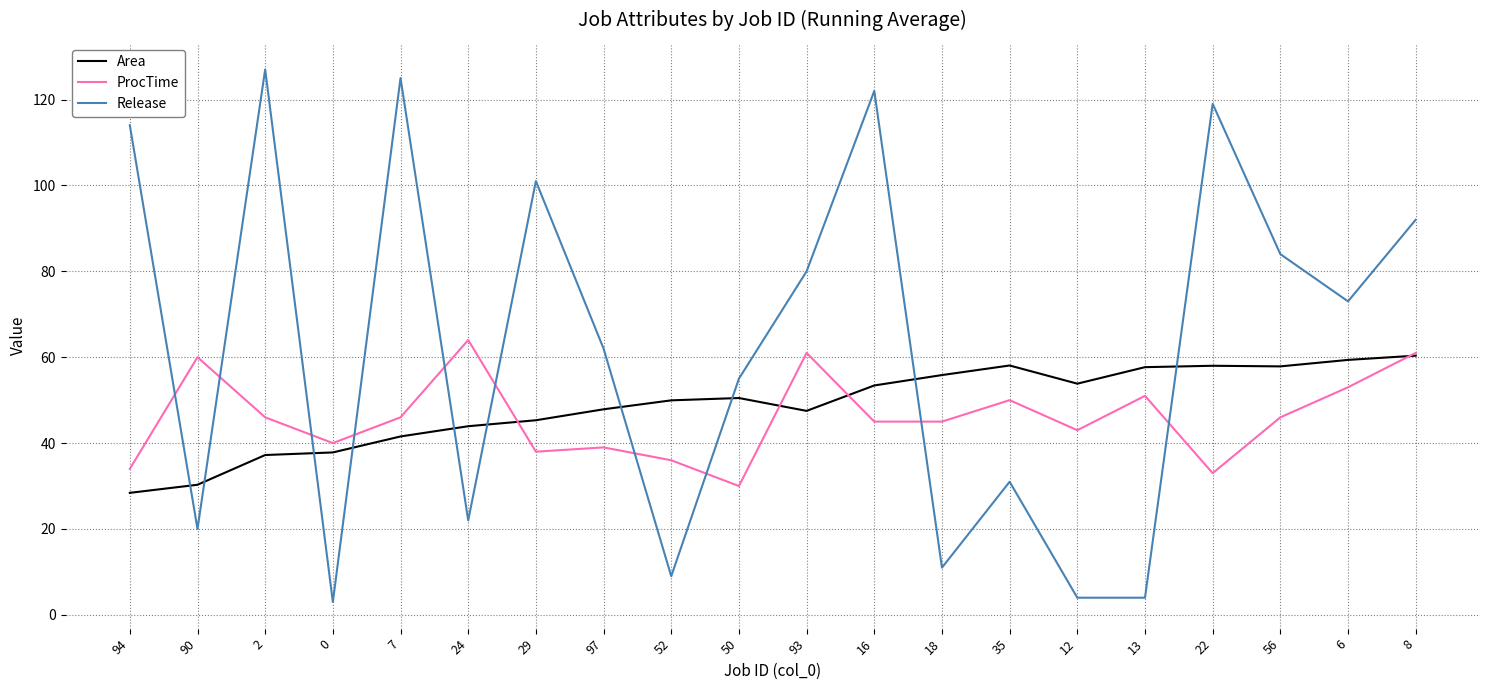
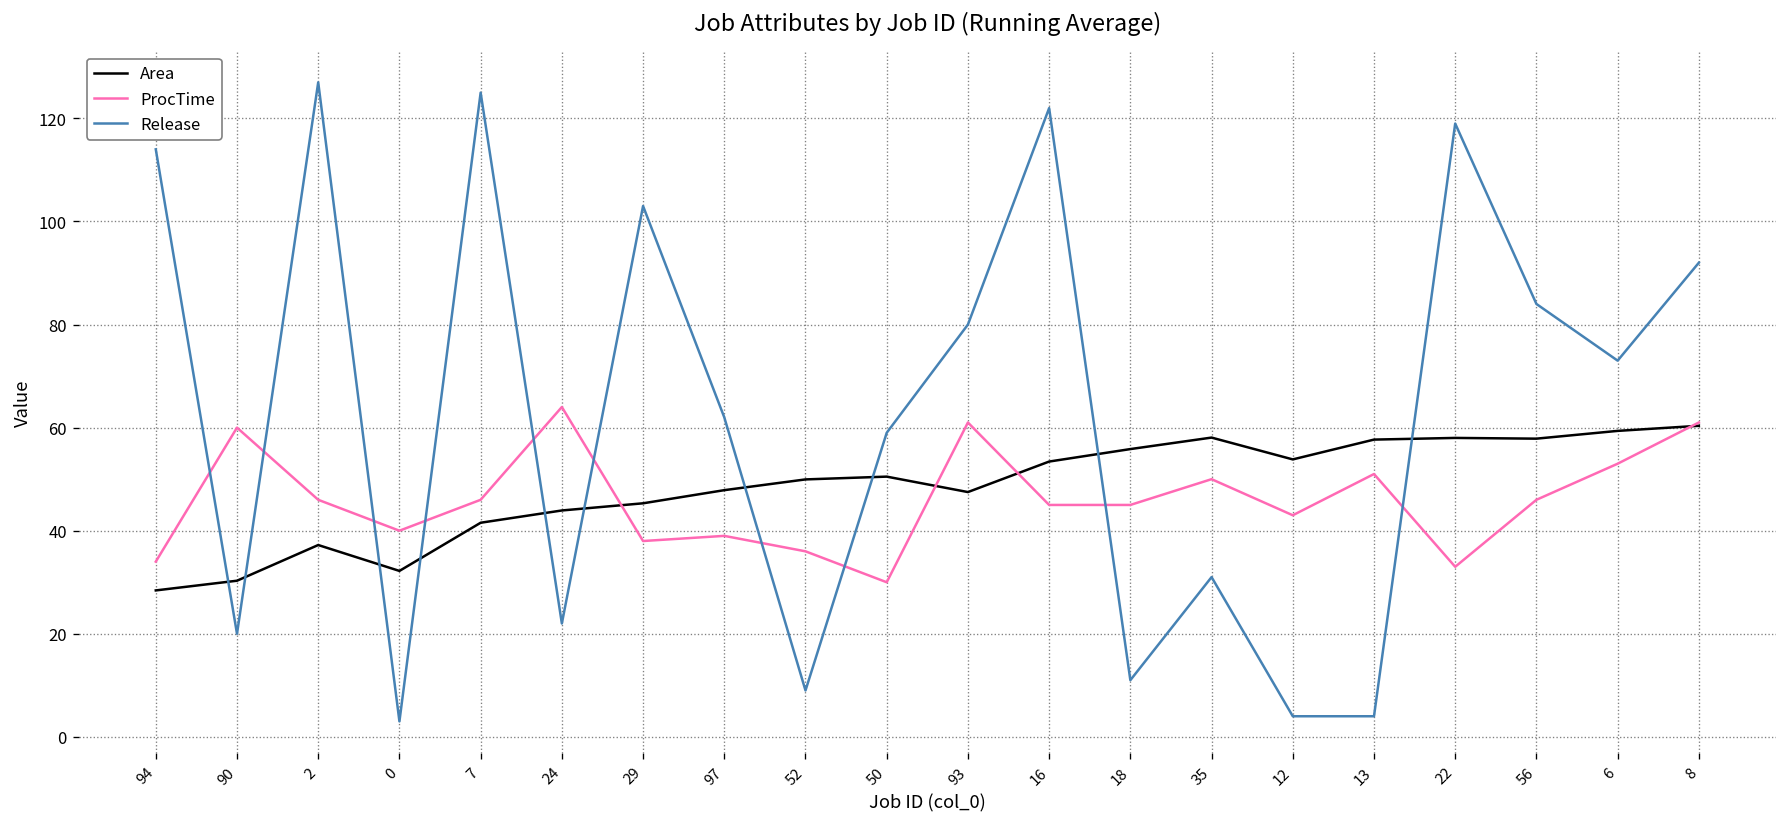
Area, 0: 38 -> 32
Release, 29: 101 -> 103
Release, 50: 55 -> 59
